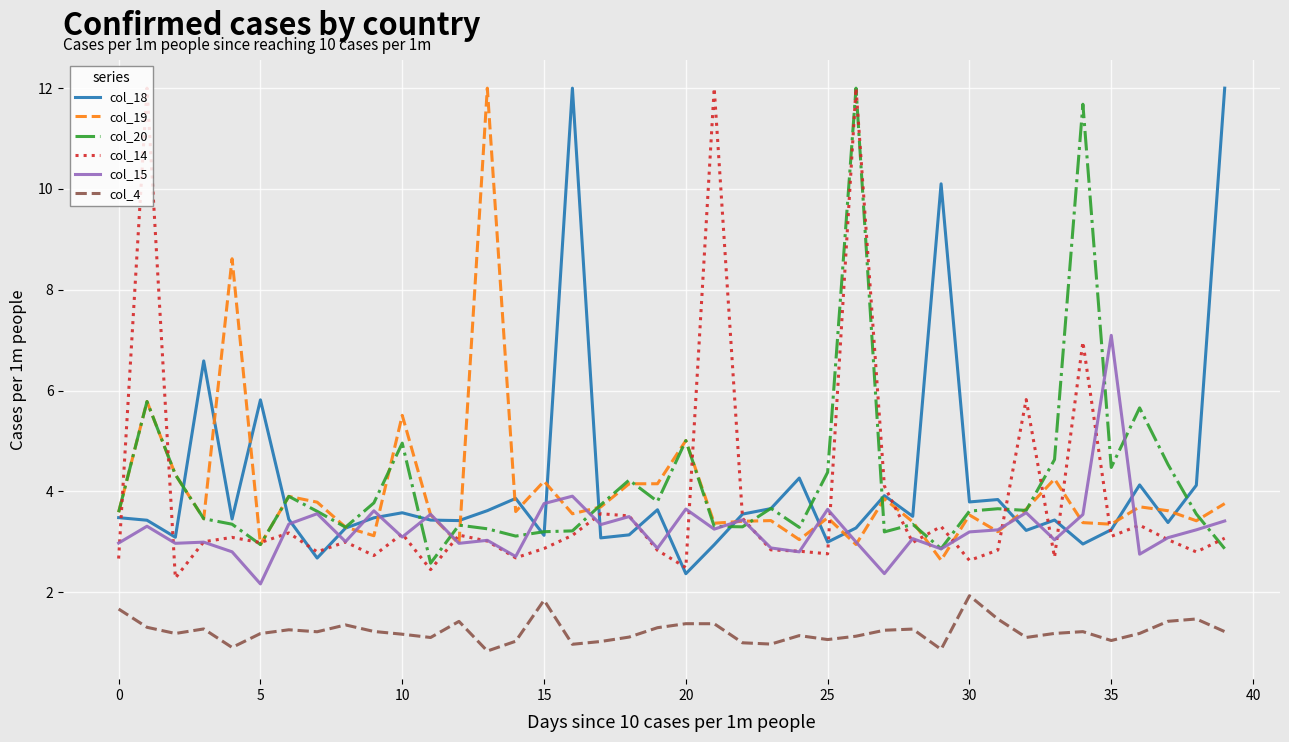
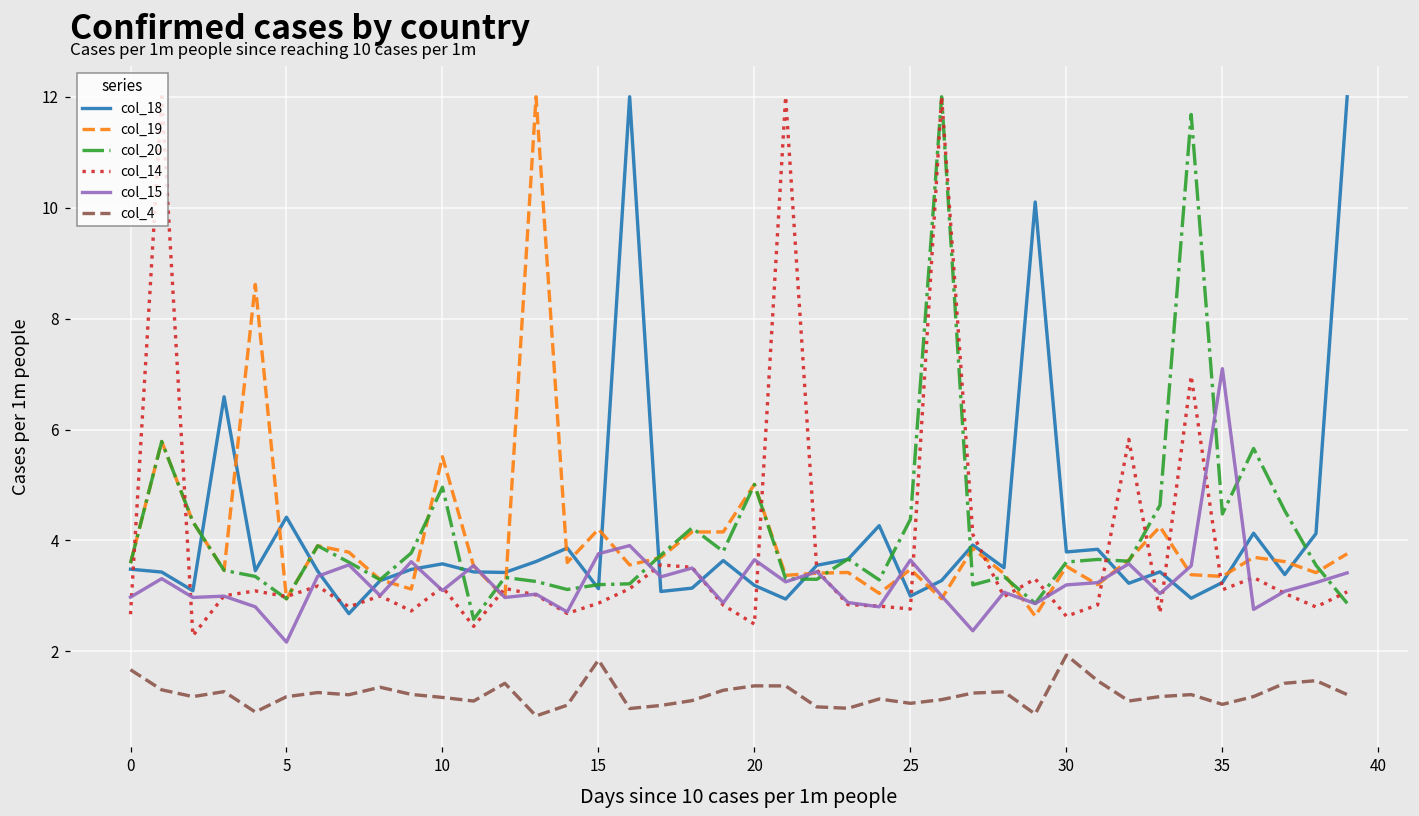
col_18, 5: 5.8 -> 4.4
col_18, 20: 2.4 -> 3.2
